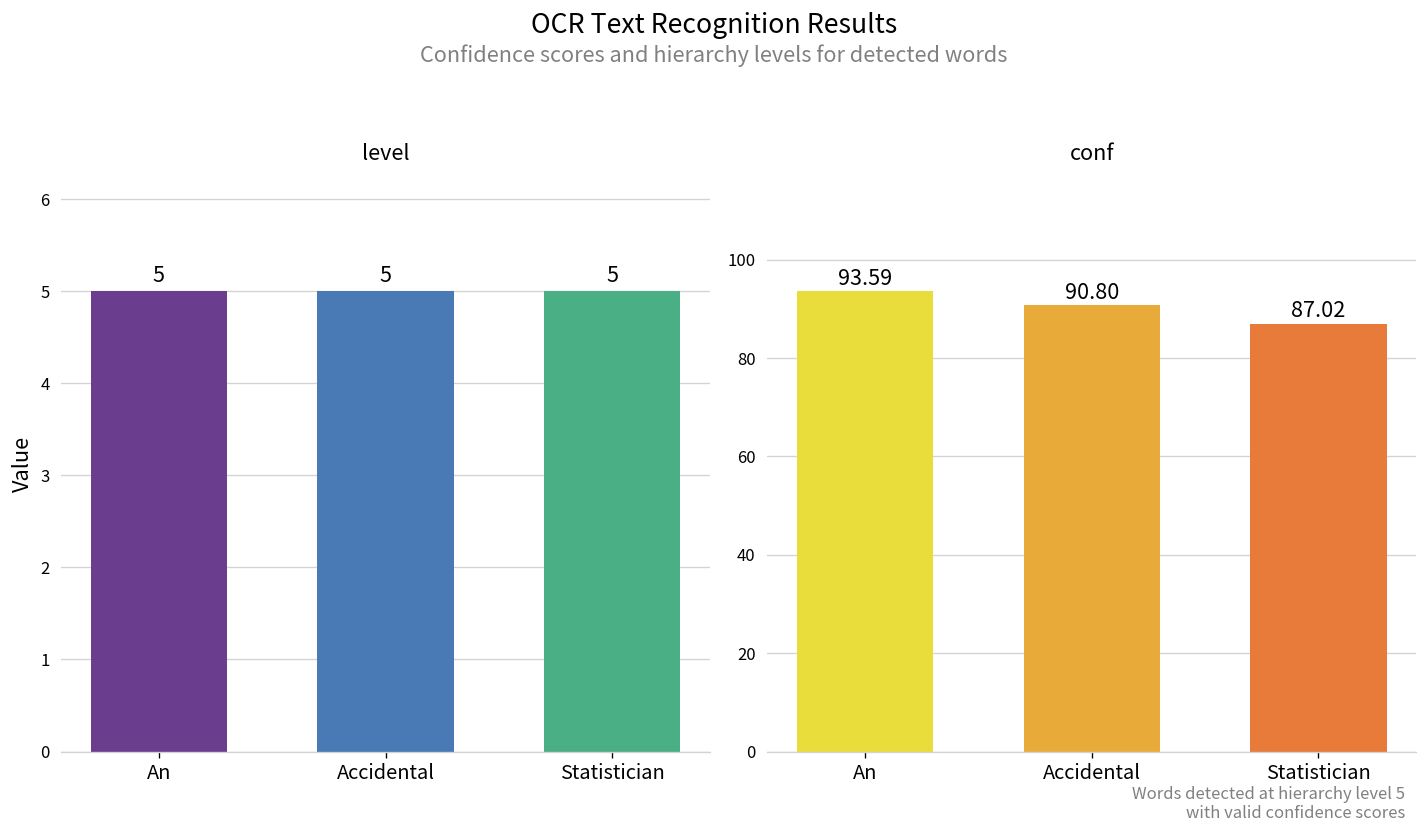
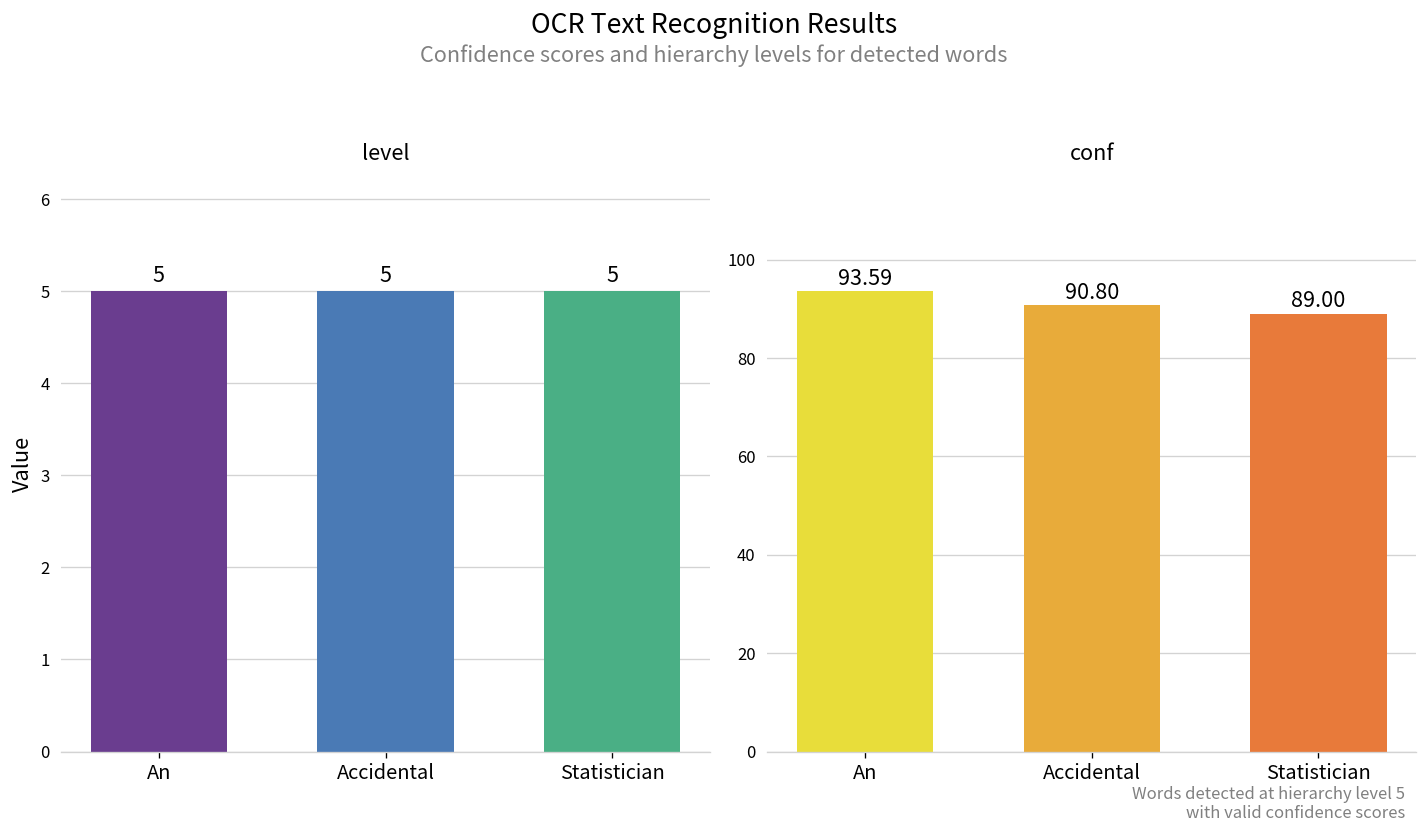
conf, Statistician: 87.02 -> 89.00
